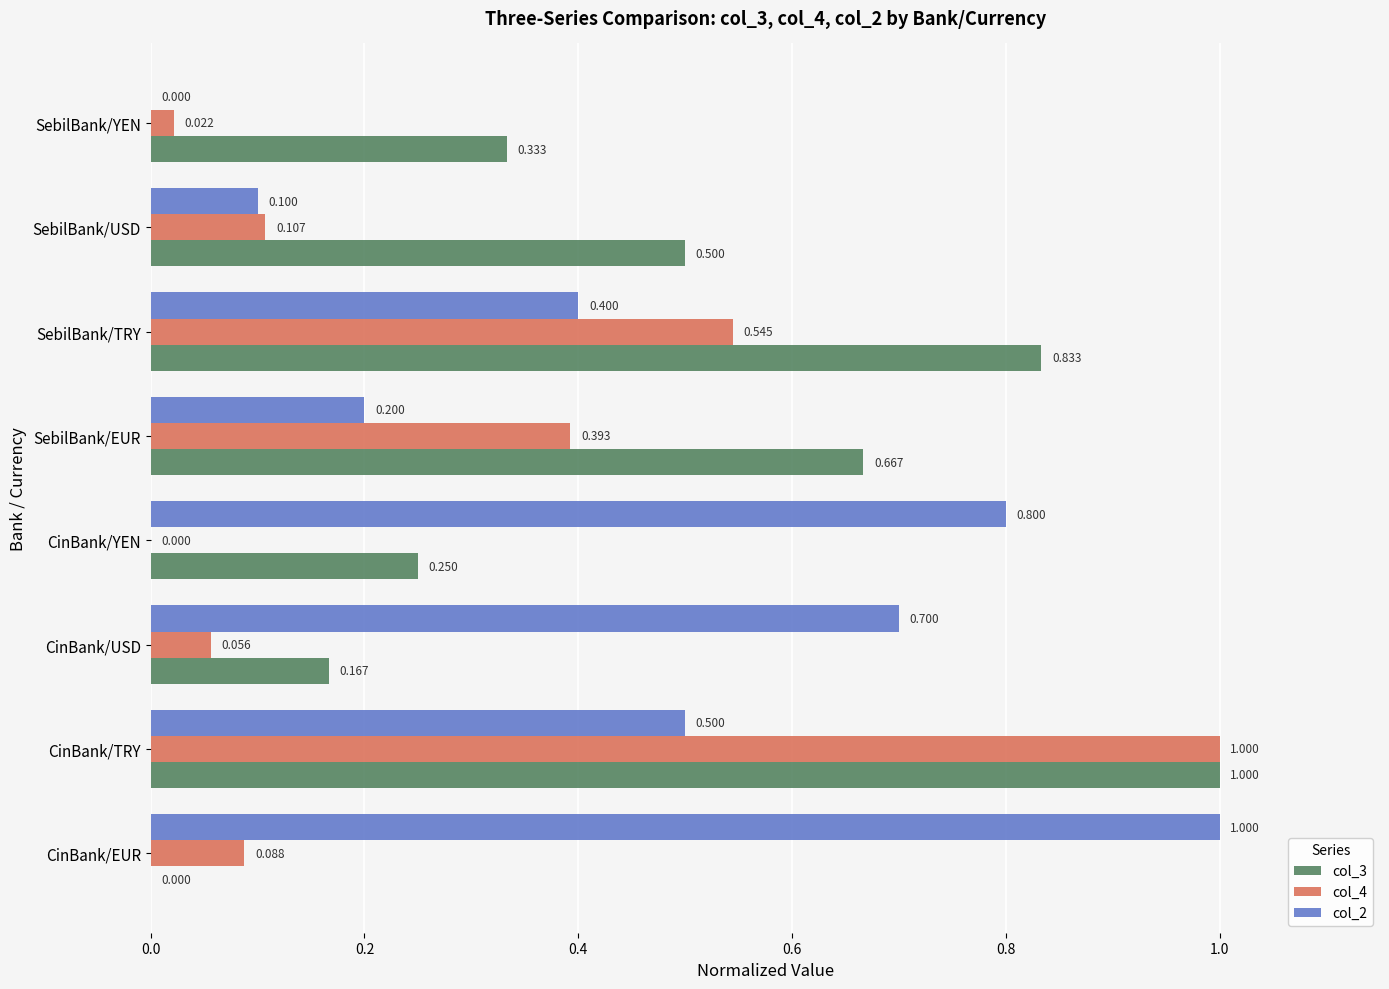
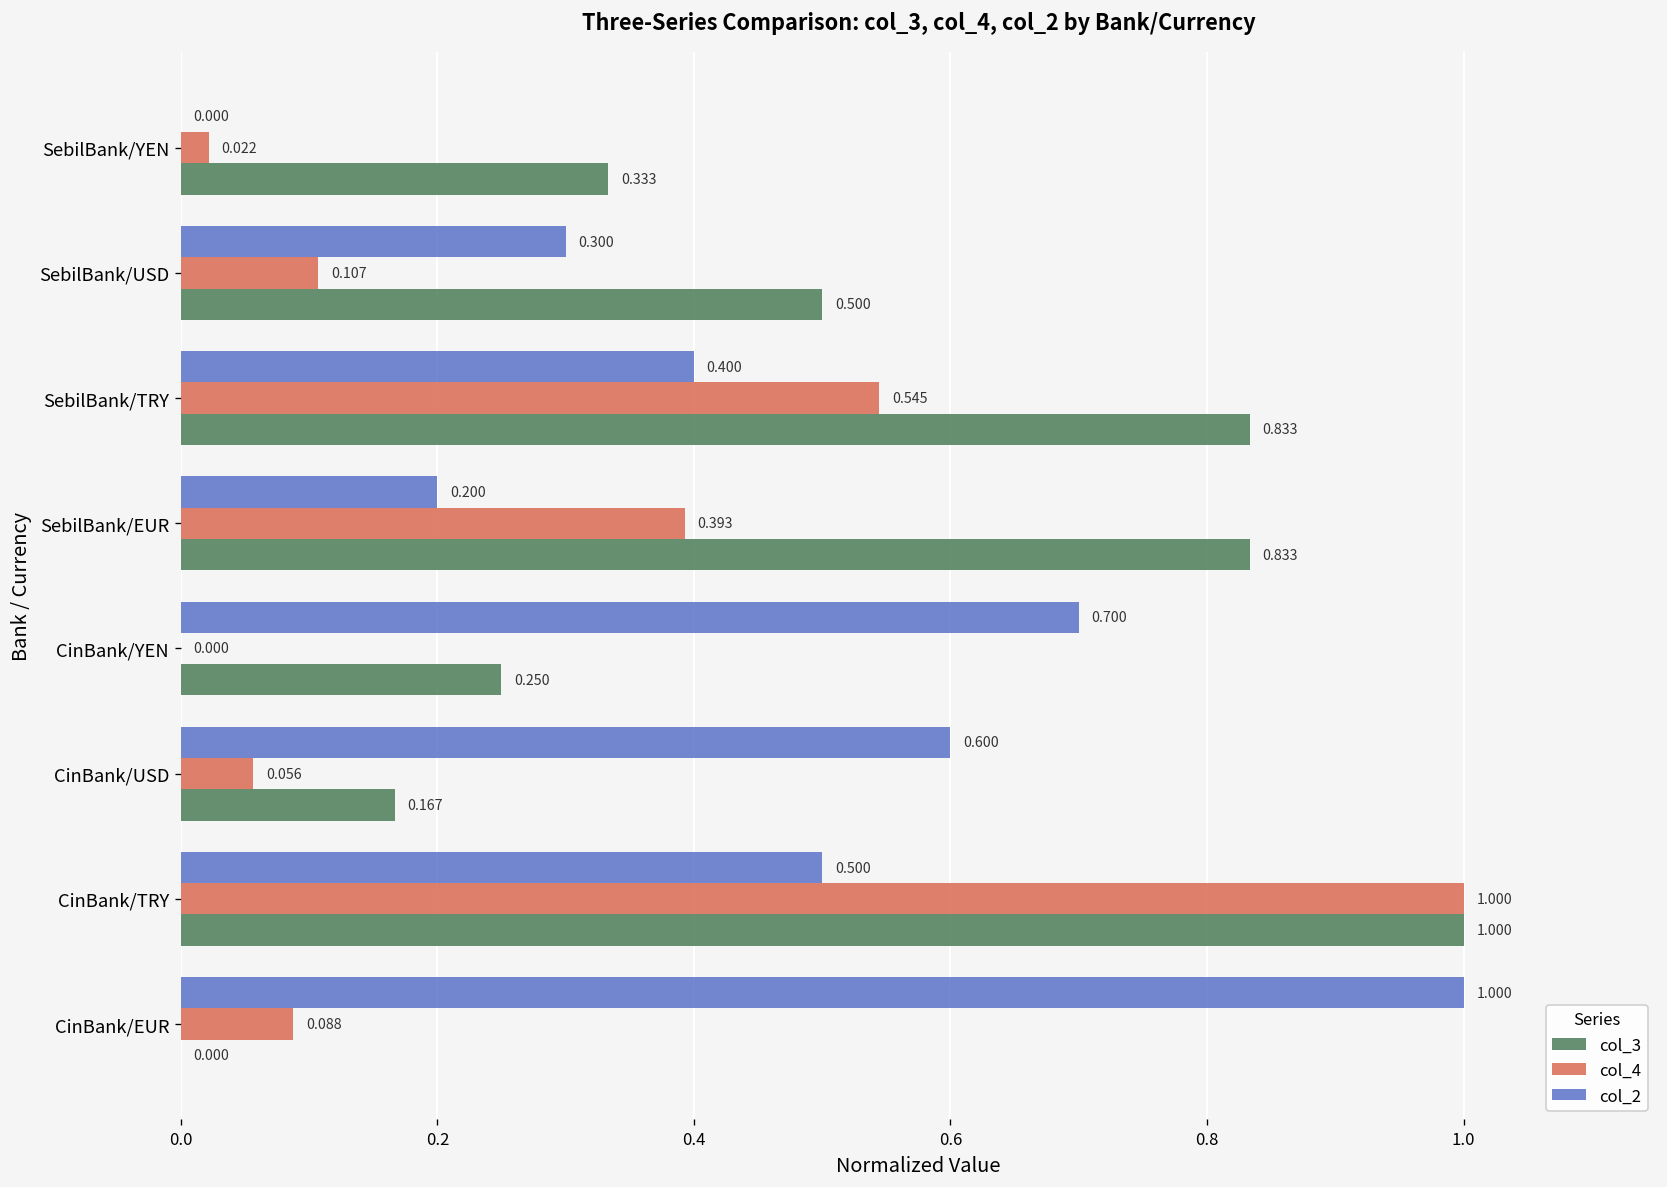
col_2, SebilBank/USD: 0.100 -> 0.300
col_3, SebilBank/EUR: 0.667 -> 0.833
col_2, CinBank/YEN: 0.800 -> 0.700
col_2, CinBank/USD: 0.700 -> 0.600
